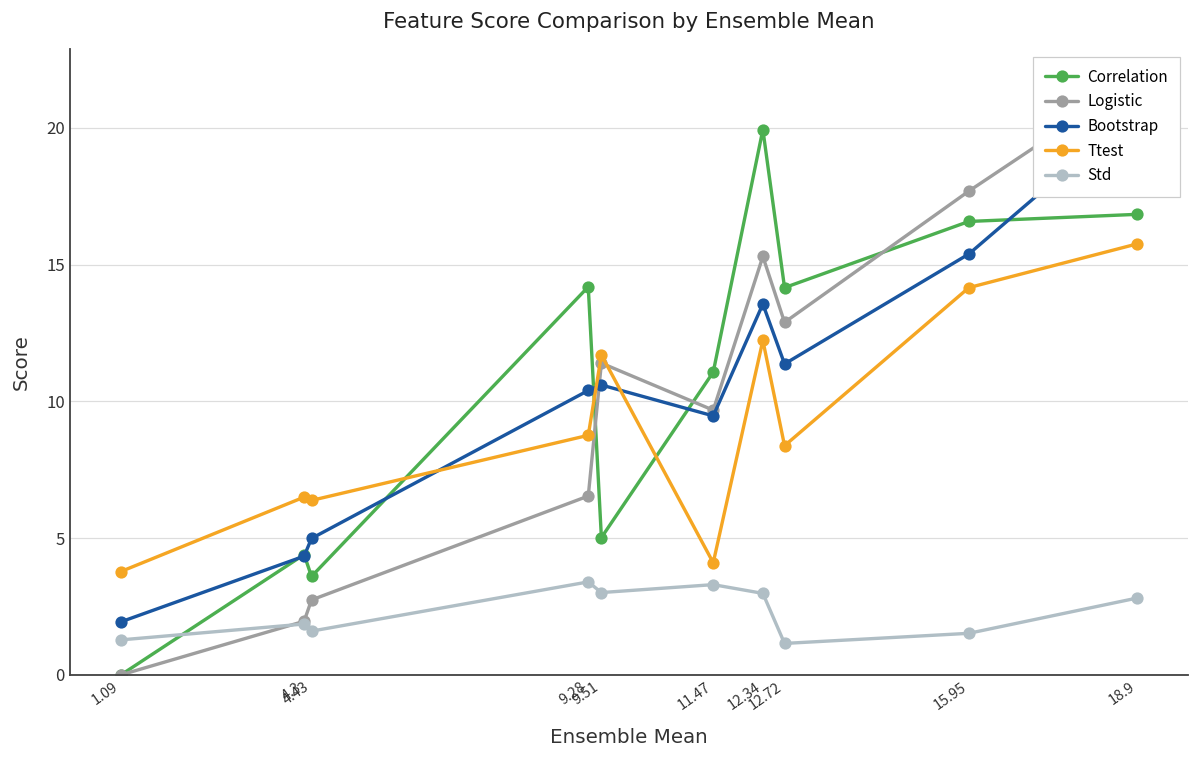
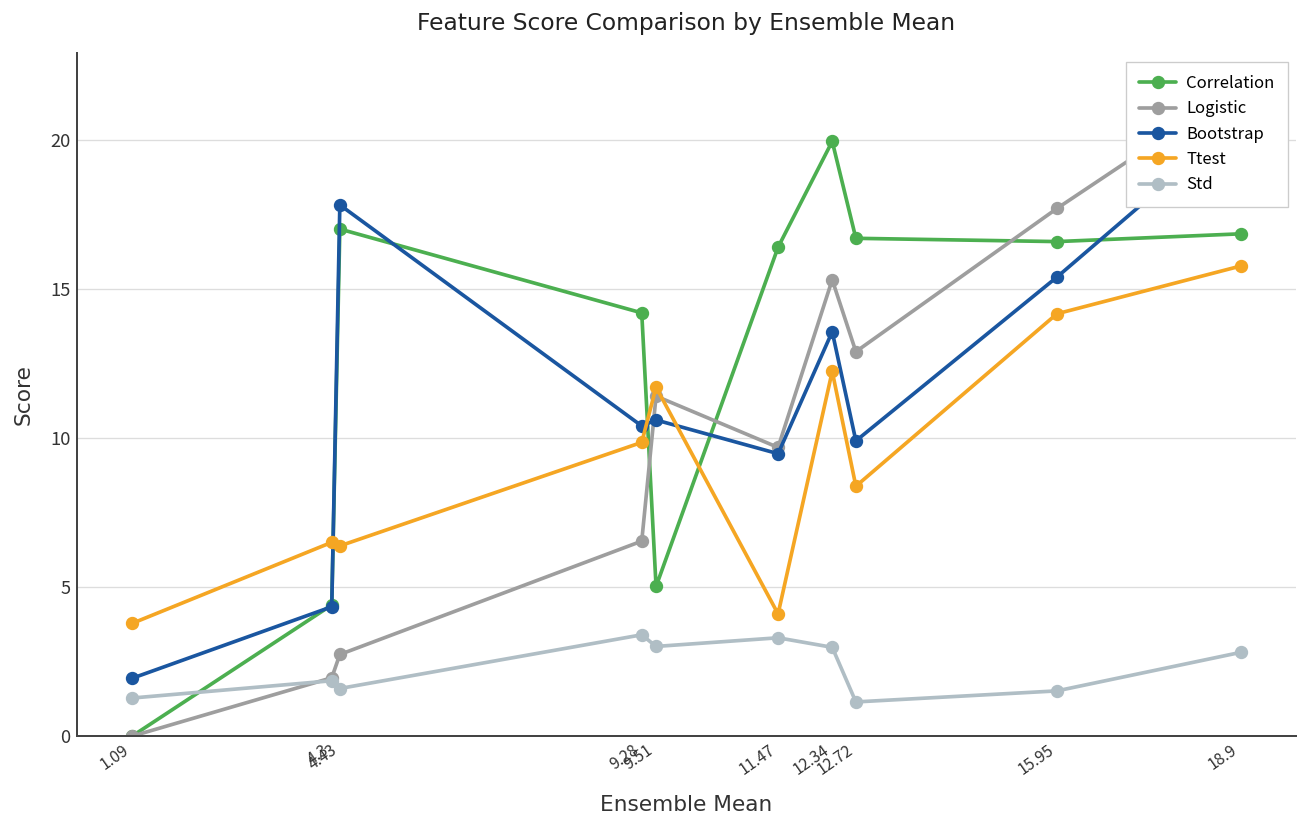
Correlation, 4.43: 3.6 -> 17.0
Bootstrap, 4.43: 5.0 -> 17.8
Ttest, 9.28: 8.8 -> 9.9
Correlation, 11.47: 11.1 -> 16.4
Correlation, 12.72: 14.2 -> 16.7
Bootstrap, 12.72: 11.4 -> 9.9
